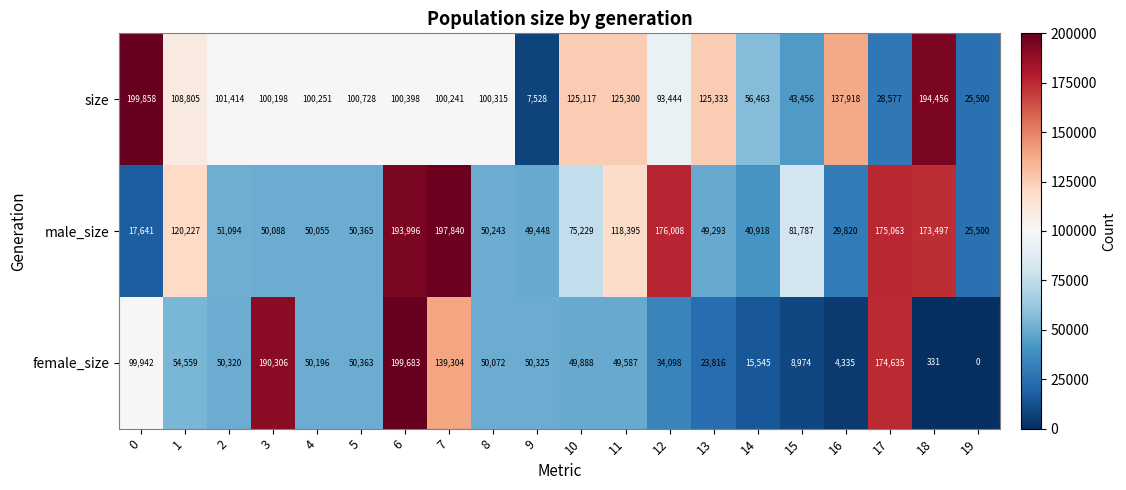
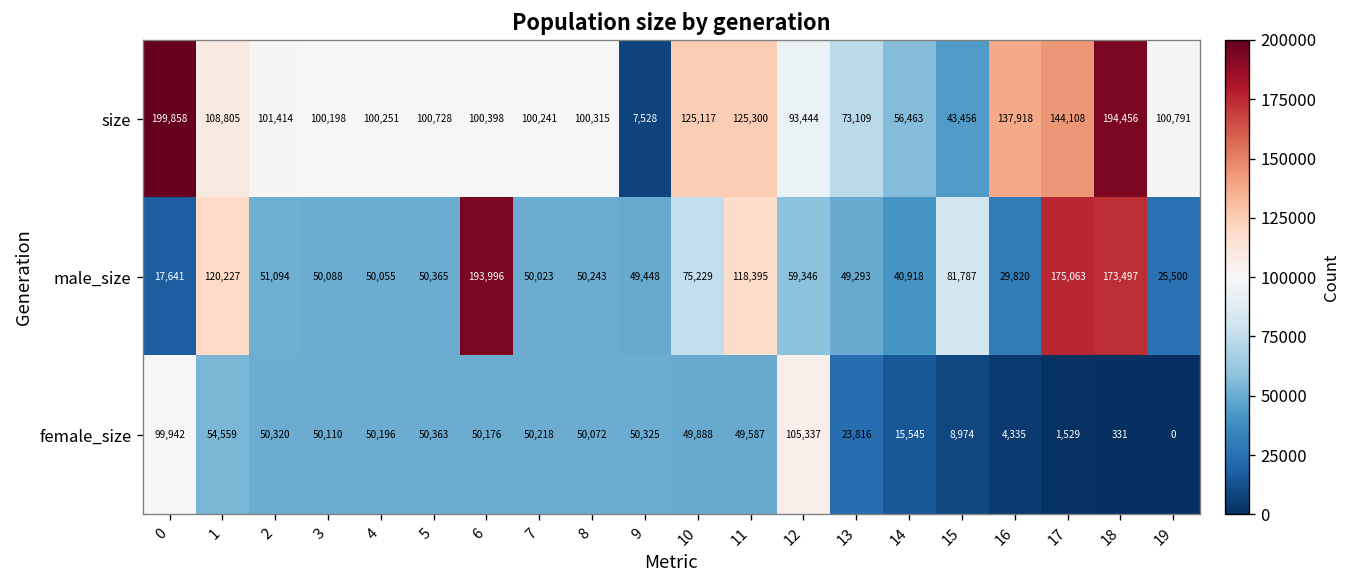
size, 13: 125,333 -> 73,109
size, 17: 28,577 -> 144,108
size, 19: 25,500 -> 100,791
male_size, 7: 197,840 -> 50,023
male_size, 12: 176,008 -> 59,346
female_size, 3: 190,306 -> 50,110
female_size, 6: 199,683 -> 50,176
female_size, 7: 139,304 -> 50,218
female_size, 12: 34,098 -> 105,337
female_size, 17: 174,635 -> 1,529
